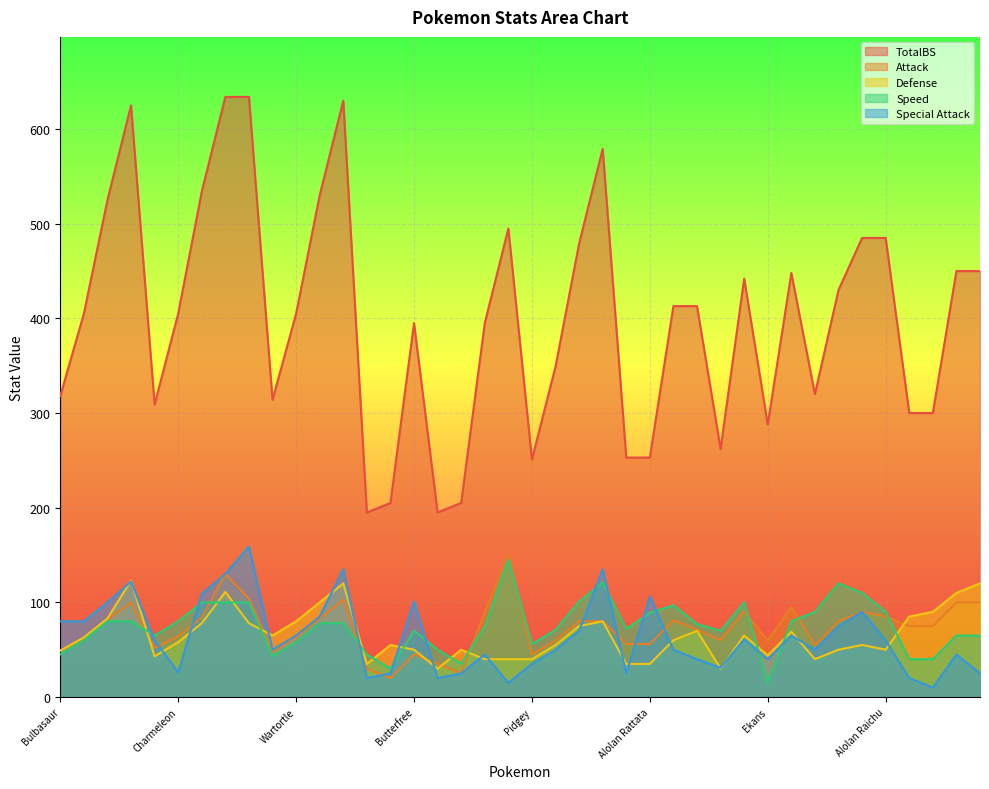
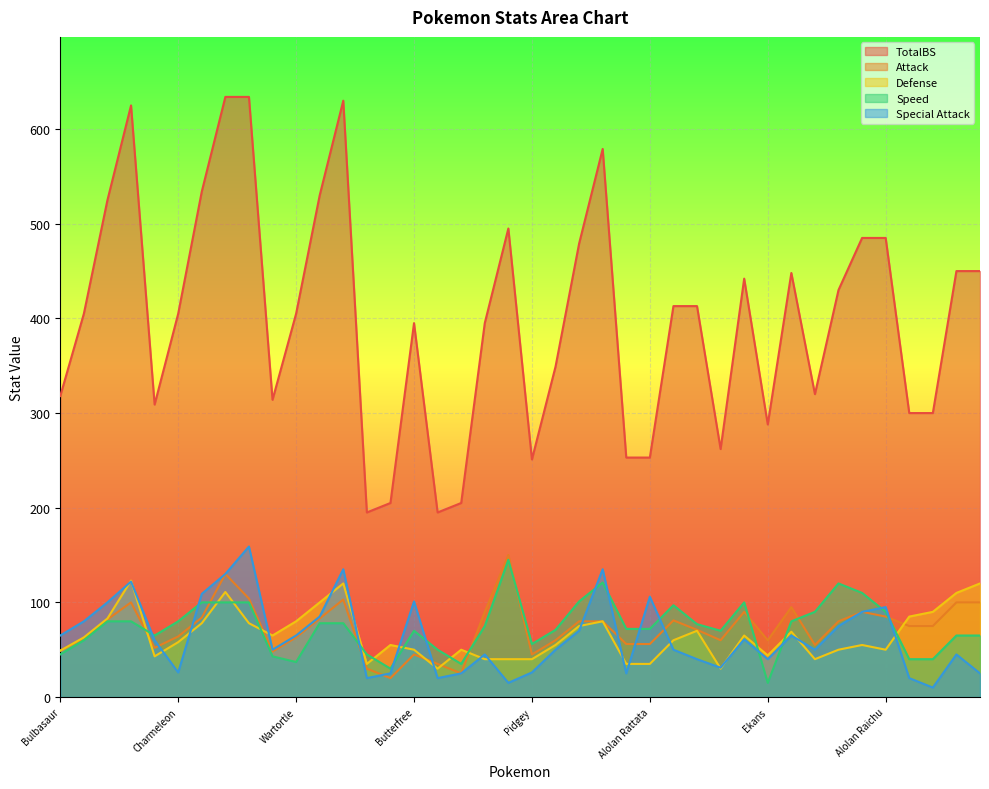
Special Attack, Bulbasaur: 80 -> 70
Speed, Wartortle: 60 -> 40
Special Attack, Pidgey: 40 -> 30
Speed, Alolan Rattata: 90 -> 70
Special Attack, Alolan Raichu: 60 -> 100
